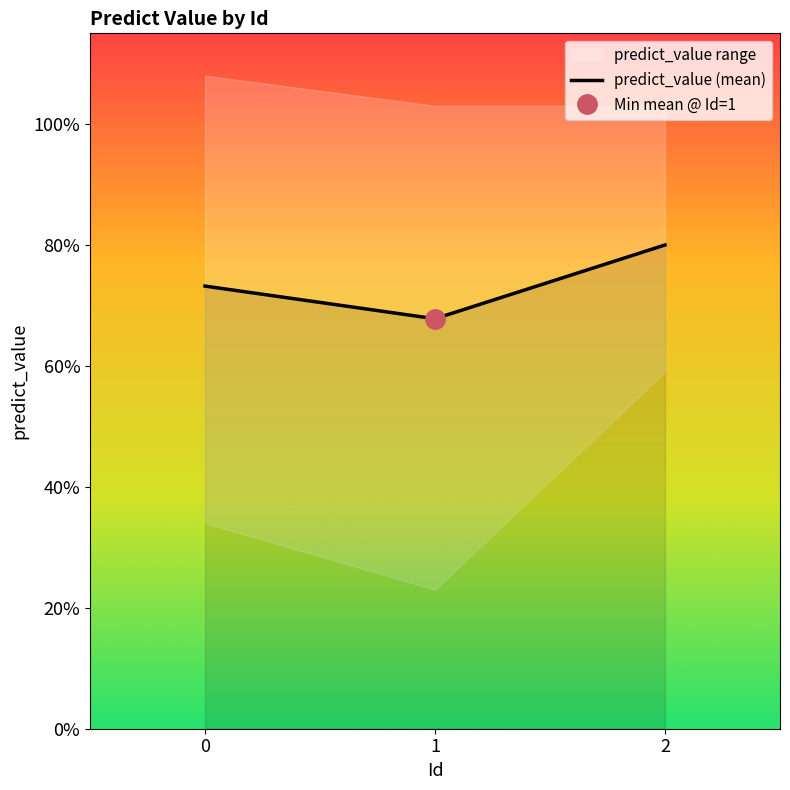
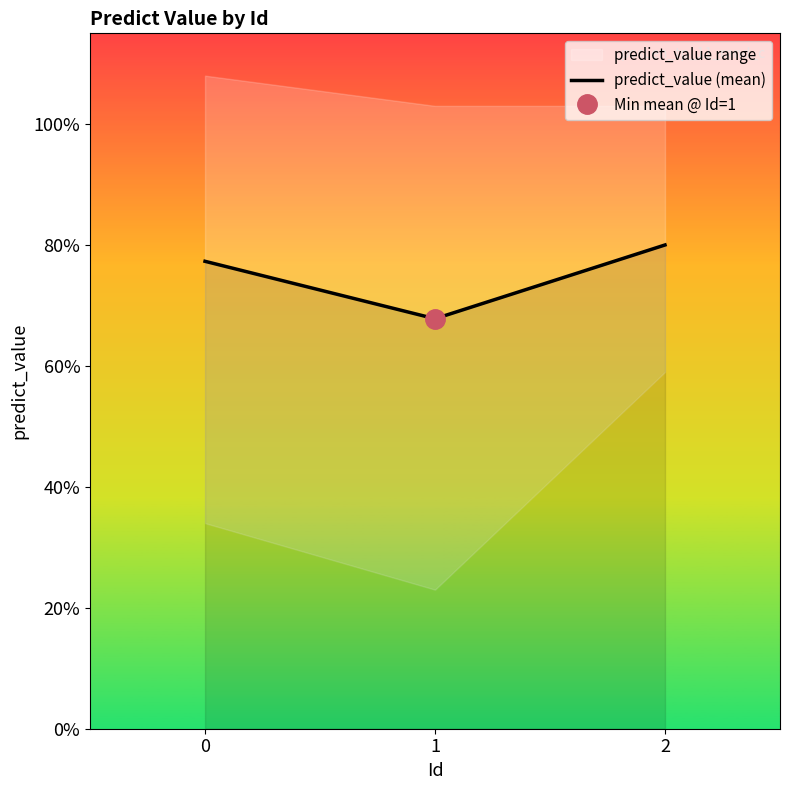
predict_value (mean), 0: 73% -> 77%
